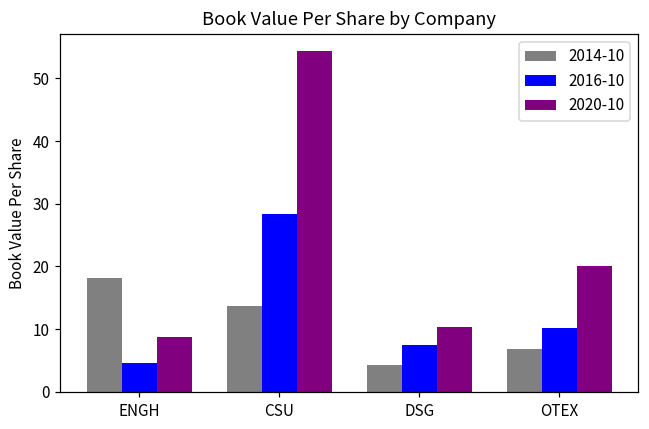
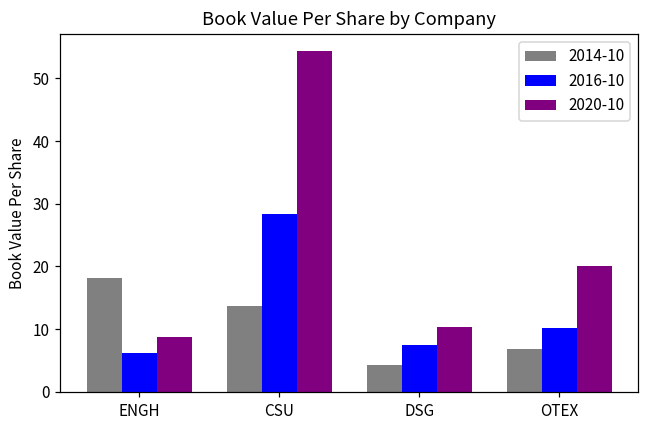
2016-10, ENGH: 5 -> 6
